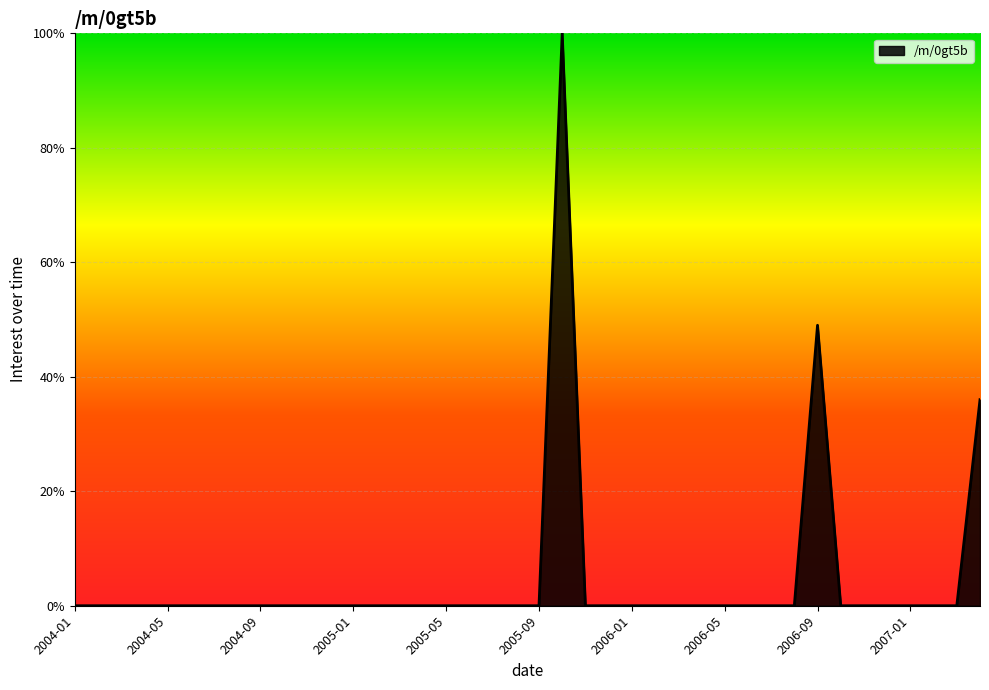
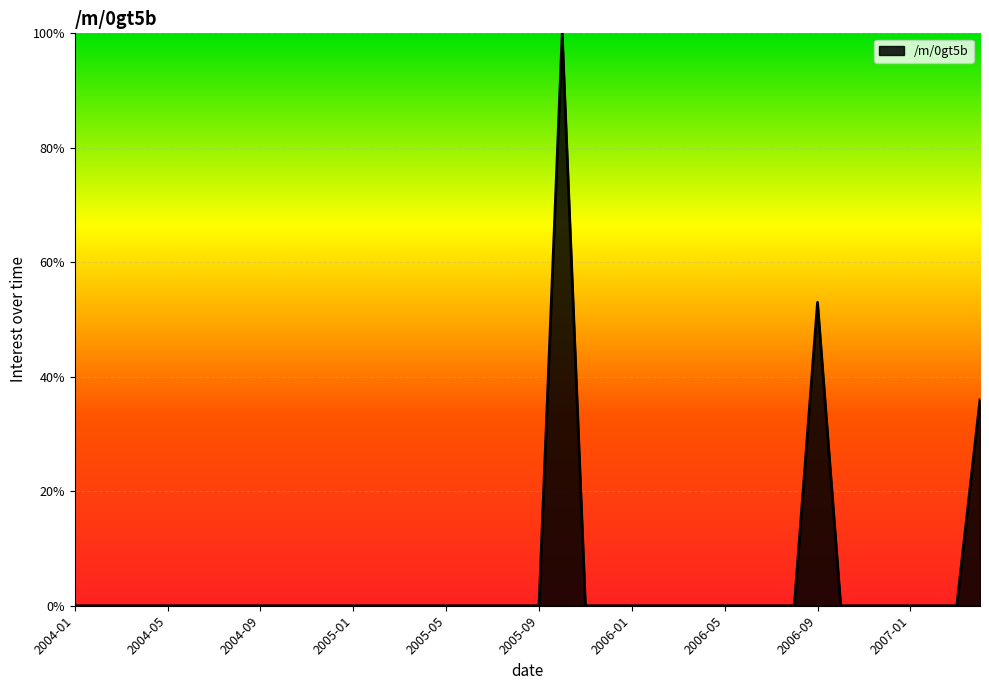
2006-09: 49% -> 53%
